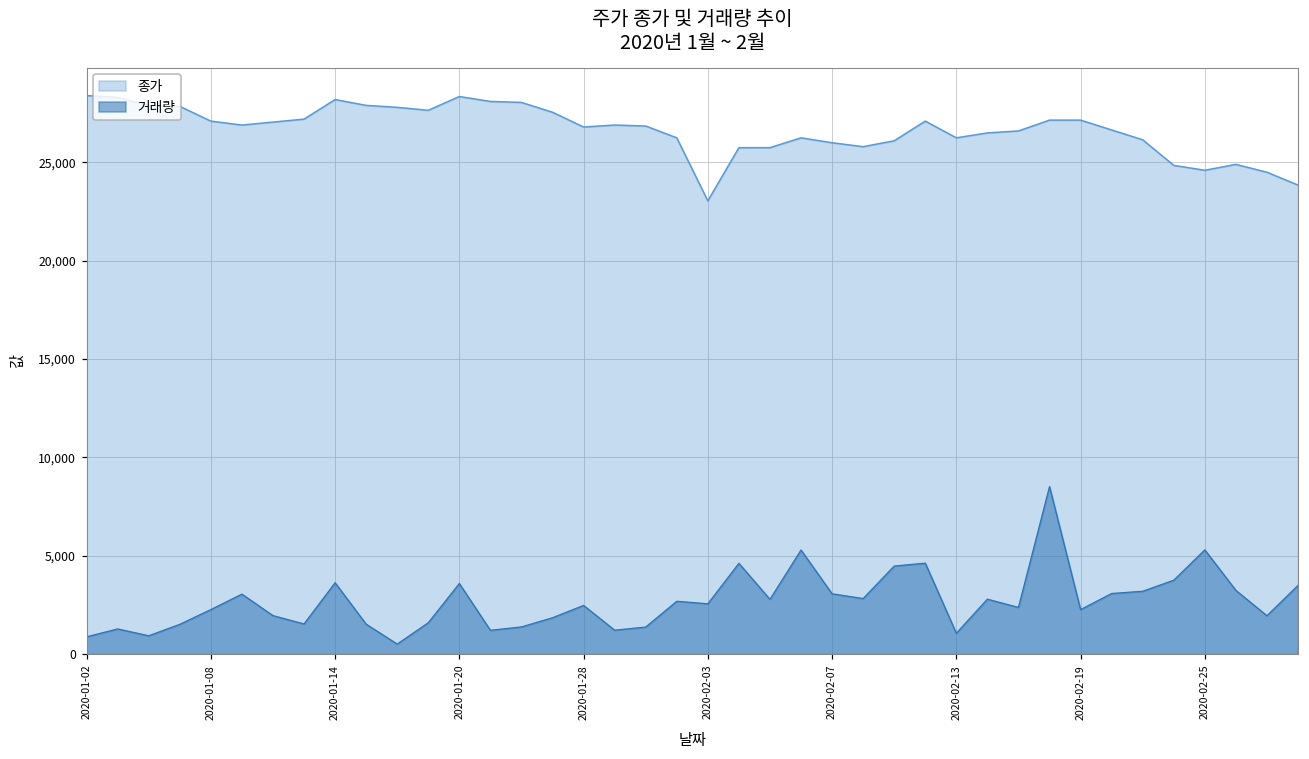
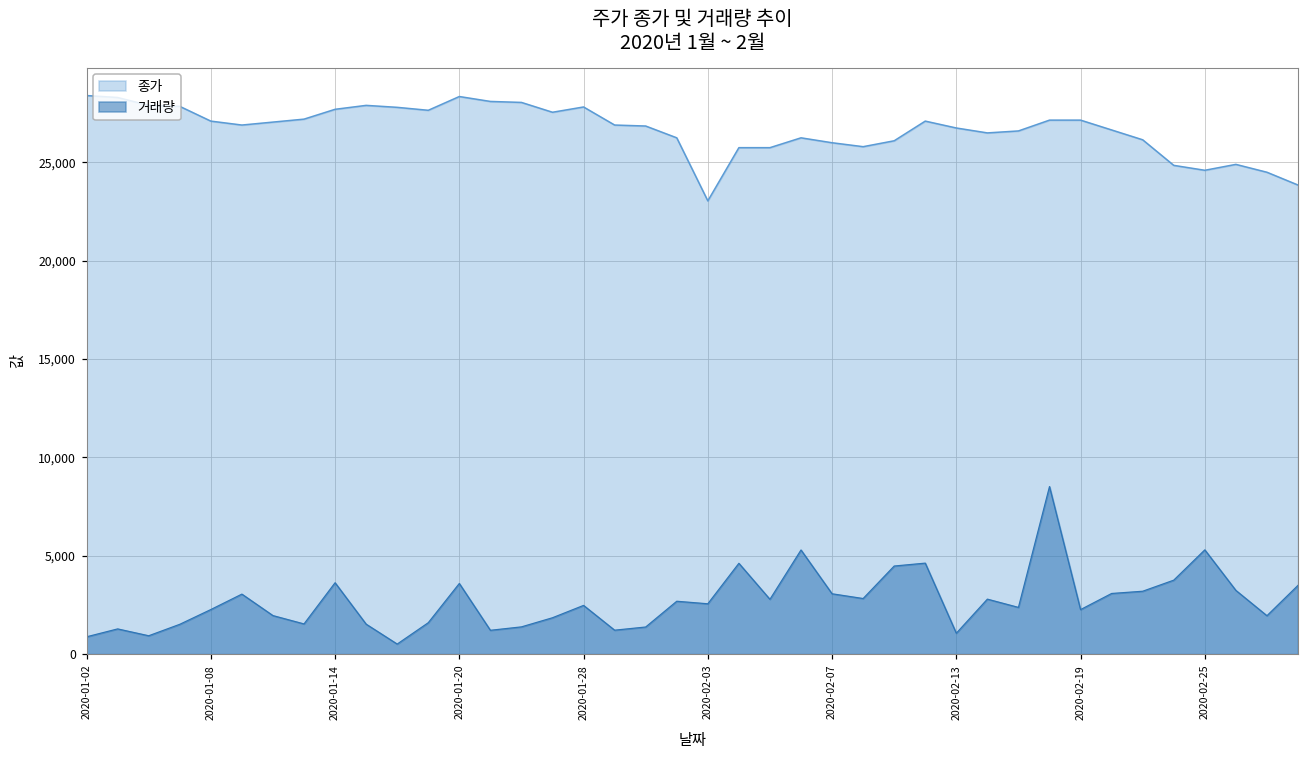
종가, 2020-01-14: 28,200 -> 27,700
종가, 2020-01-28: 26,800 -> 27,800
종가, 2020-02-13: 26,300 -> 26,800
